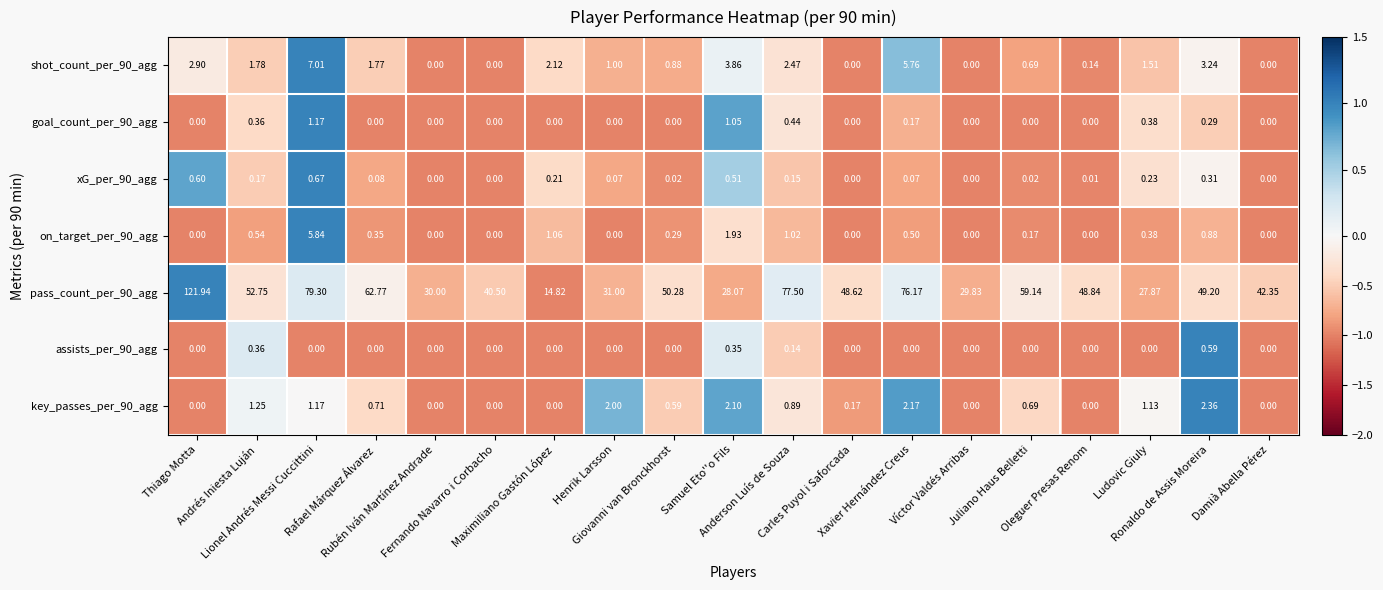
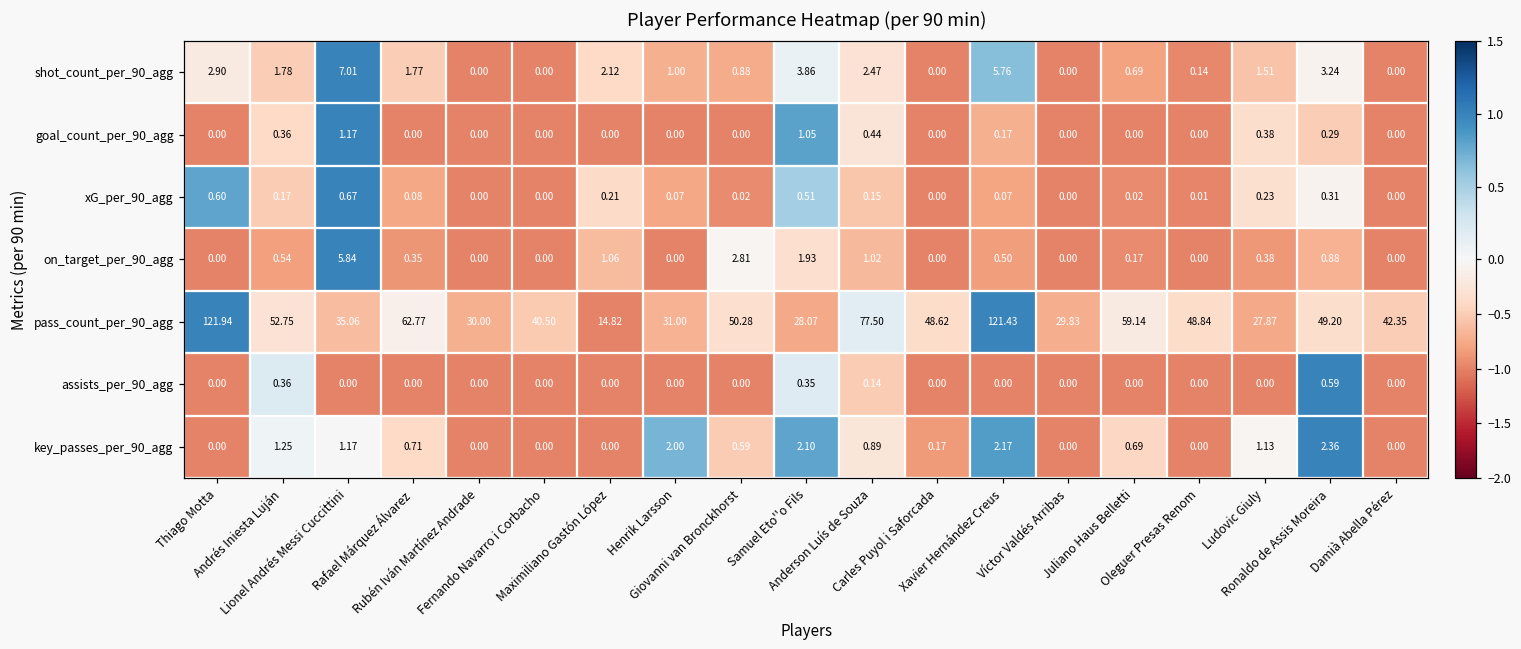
on_target_per_90_agg, Giovanni van Bronckhorst: 0.29 -> 2.81
pass_count_per_90_agg, Lionel Andrés Messi Cuccittini: 79.30 -> 35.06
pass_count_per_90_agg, Xavier Hernández Creus: 76.17 -> 121.43
